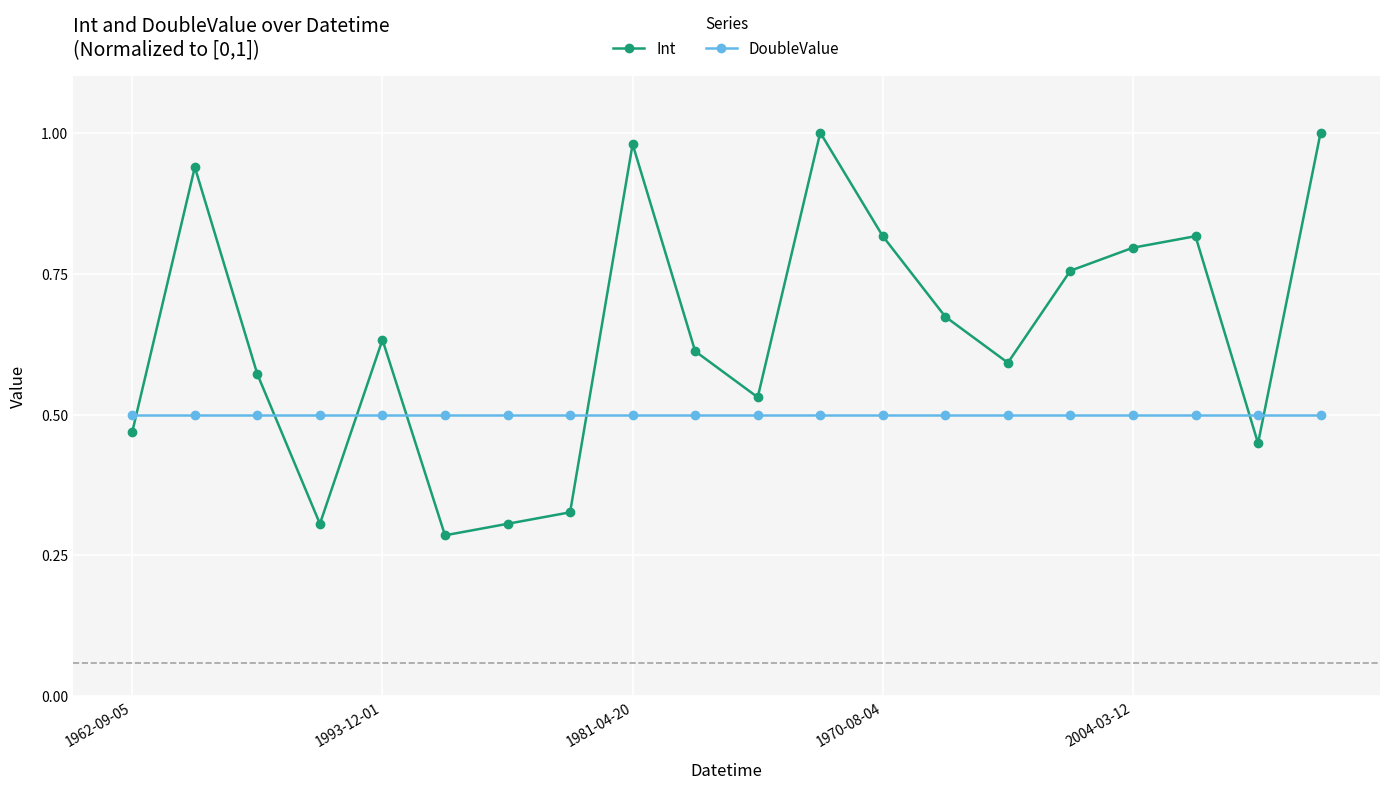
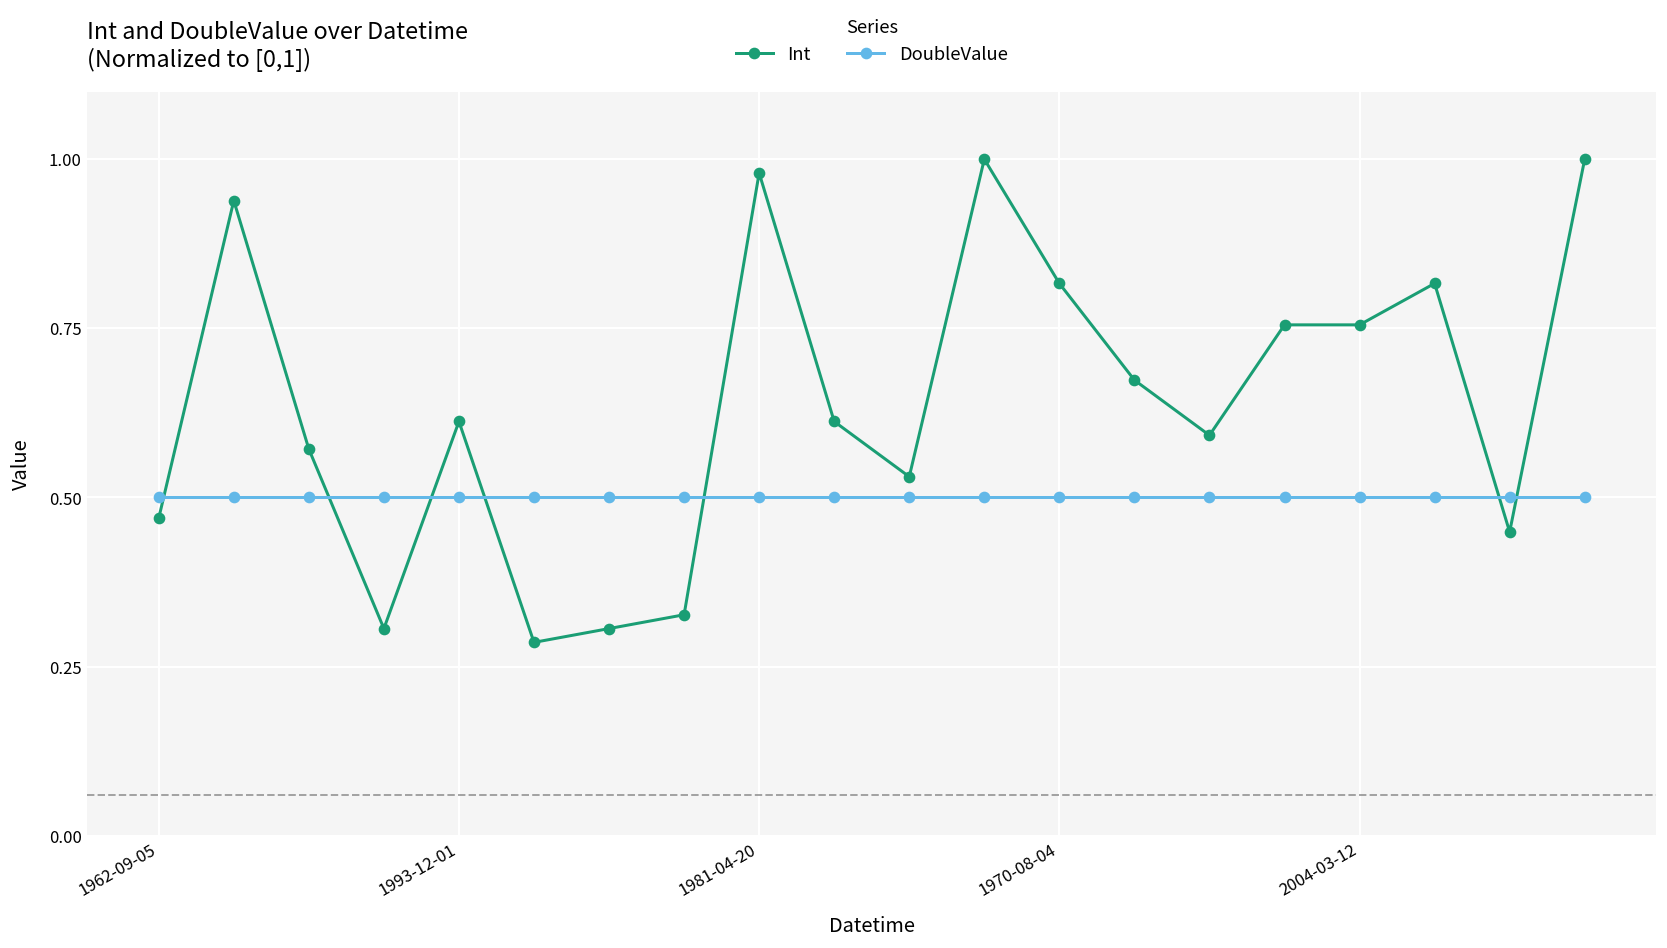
Int, 1993-12-01: 0.63 -> 0.61
Int, 2004-03-12: 0.80 -> 0.76
